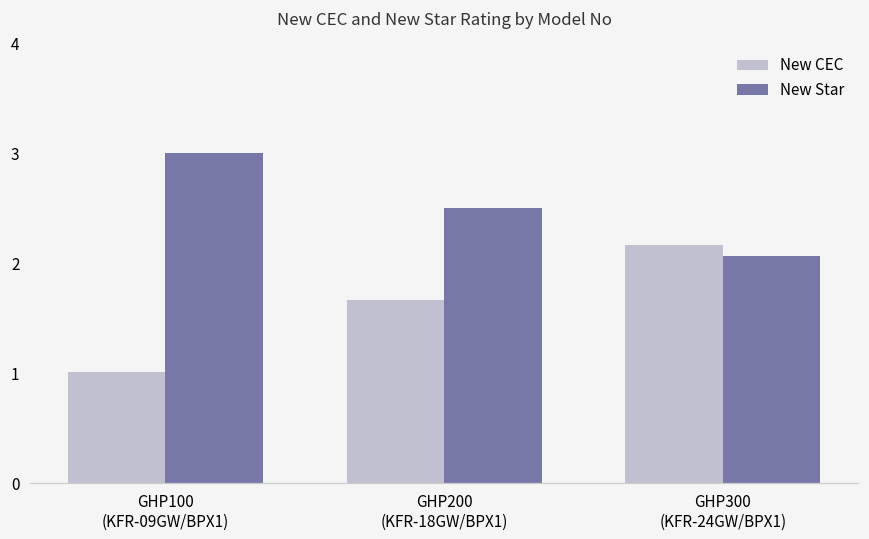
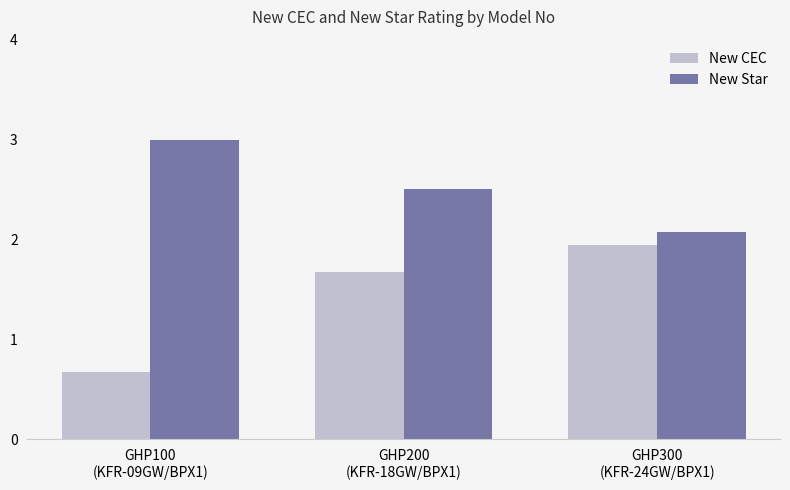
New CEC, GHP100 (KFR-09GW/BPX1): 1.0 -> 0.7
New CEC, GHP300 (KFR-24GW/BPX1): 2.2 -> 1.9
